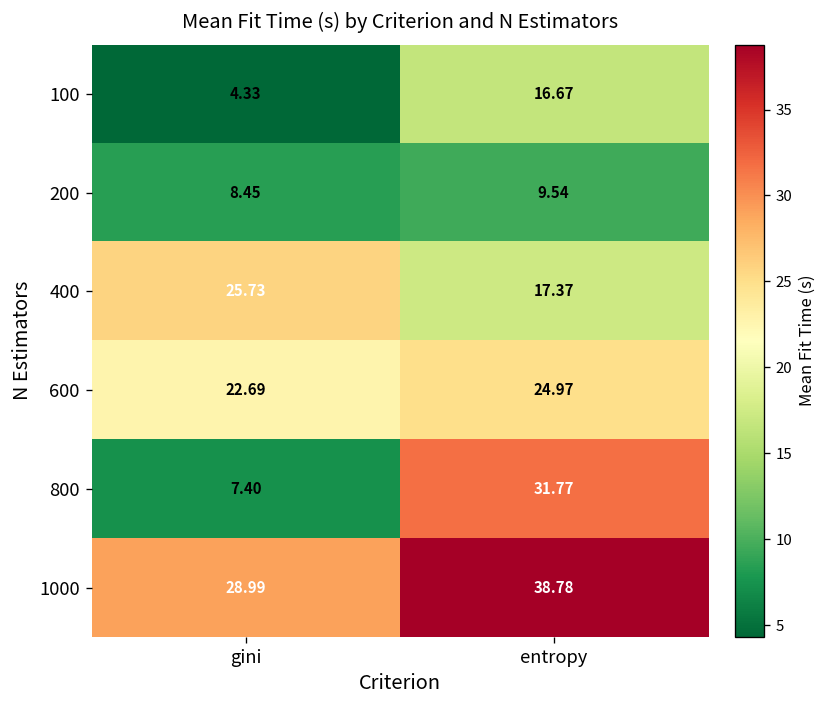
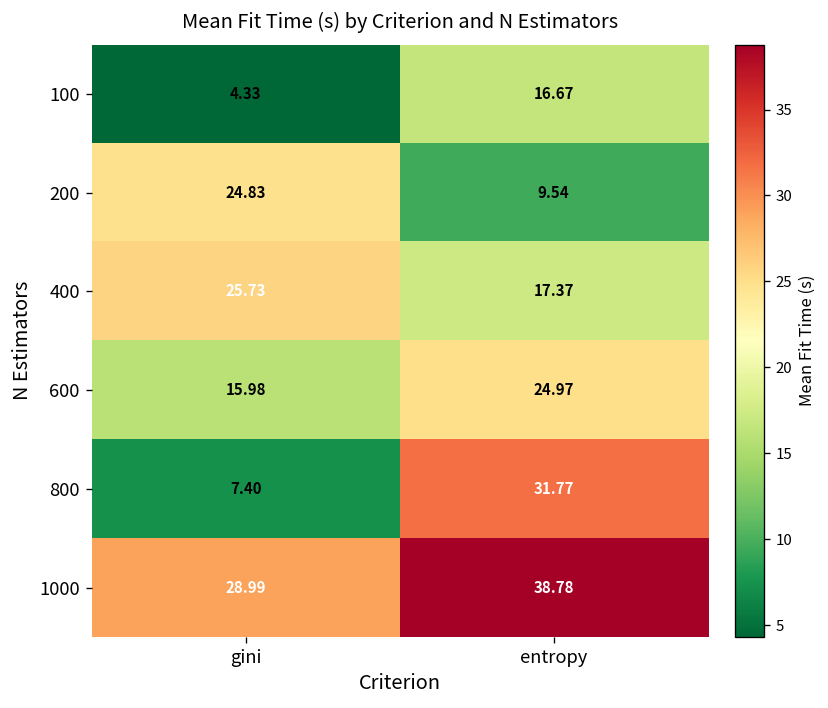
200, gini: 8.45 -> 24.83
600, gini: 22.69 -> 15.98
